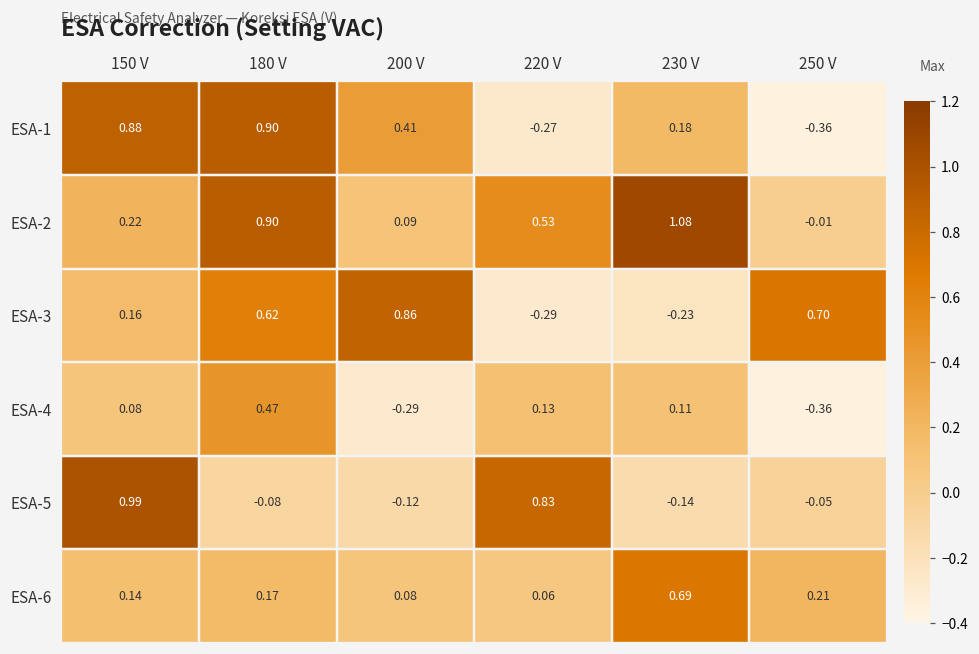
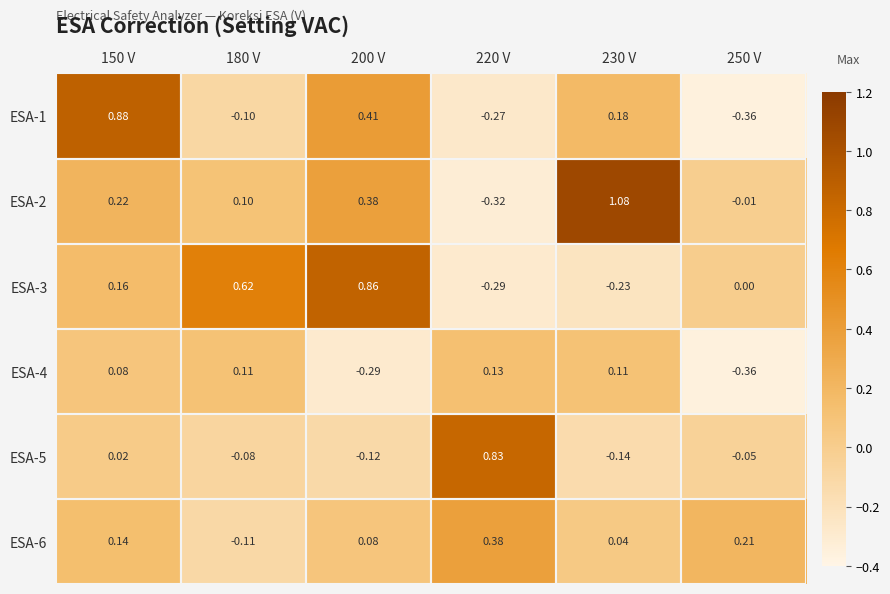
ESA-1, 180 V: 0.90 -> -0.10
ESA-2, 180 V: 0.90 -> 0.10
ESA-2, 200 V: 0.09 -> 0.38
ESA-2, 220 V: 0.53 -> -0.32
ESA-3, 250 V: 0.70 -> 0.00
ESA-4, 180 V: 0.47 -> 0.11
ESA-5, 150 V: 0.99 -> 0.02
ESA-6, 180 V: 0.17 -> -0.11
ESA-6, 220 V: 0.06 -> 0.38
ESA-6, 230 V: 0.69 -> 0.04
